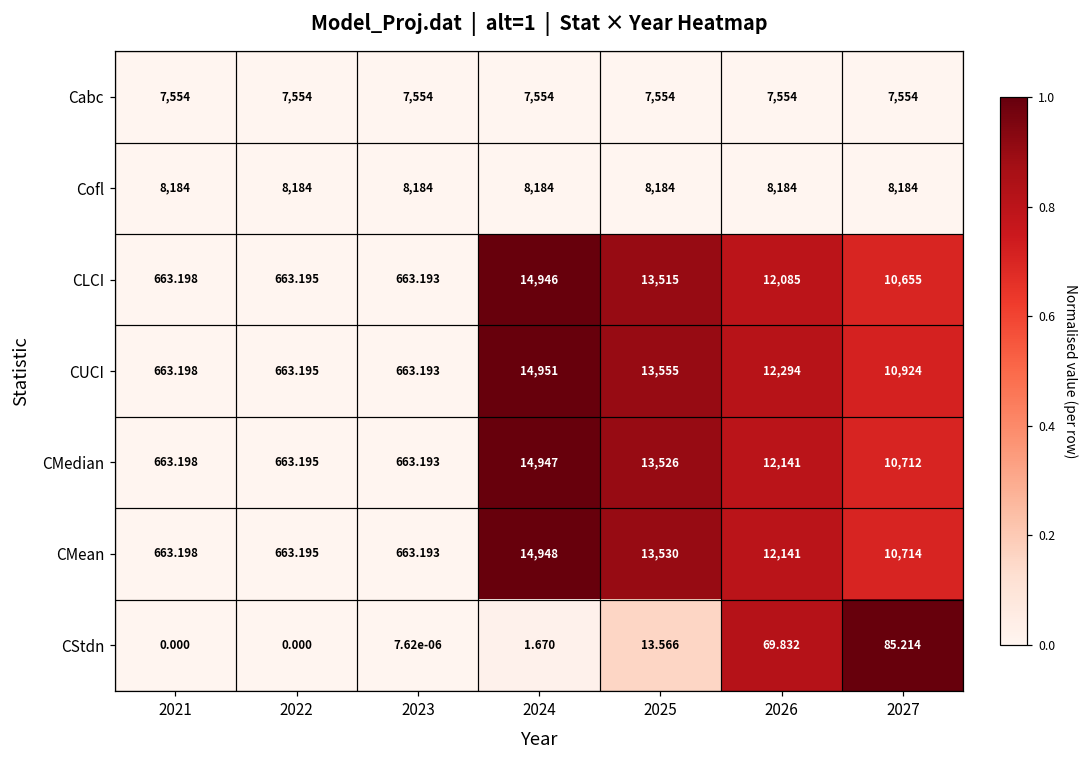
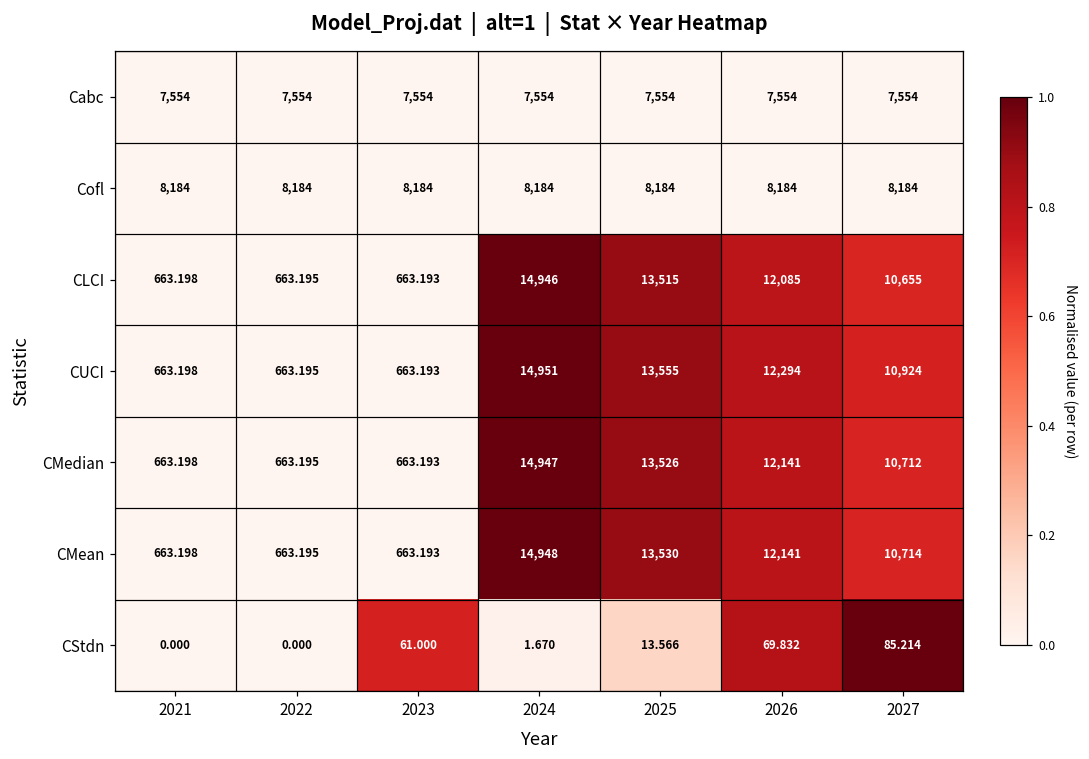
CStdn, 2023: 7.62e-06 -> 61.000
